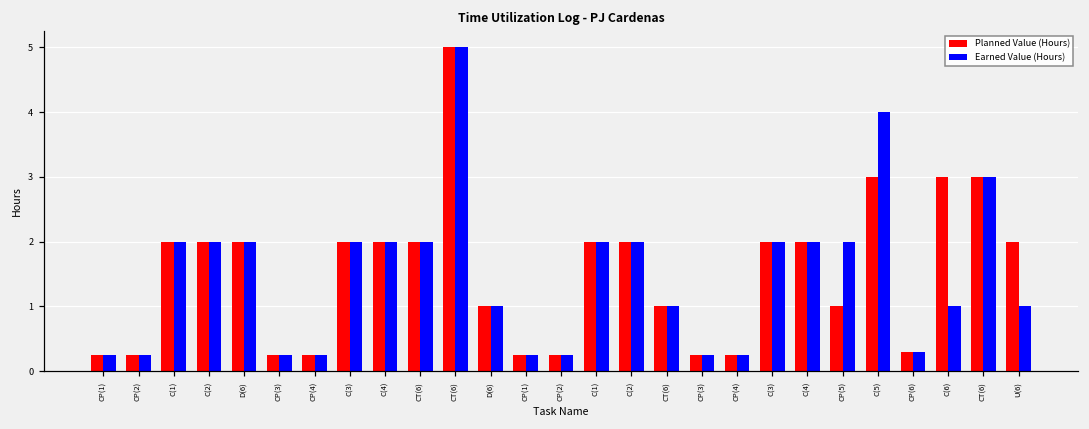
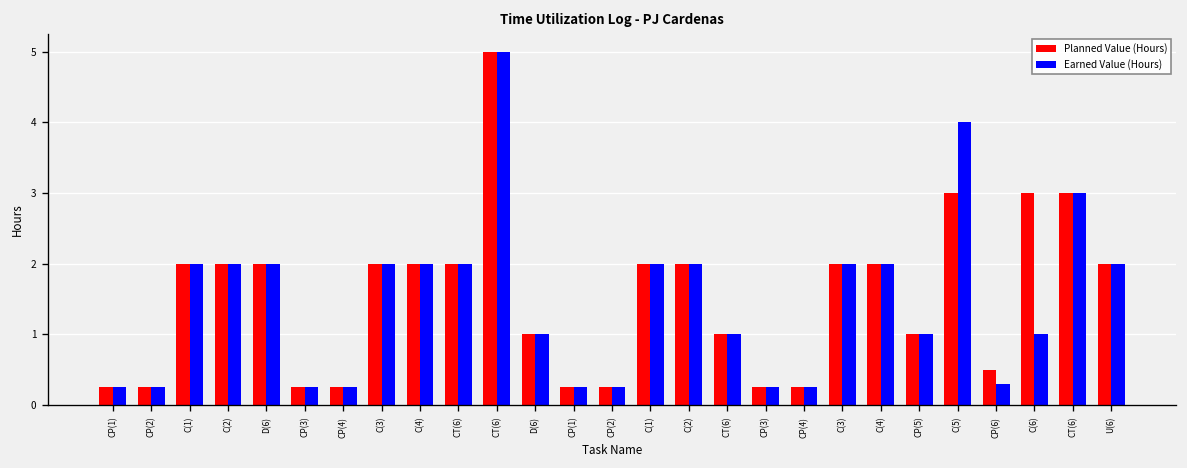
Earned Value (Hours), CP(5): 2 -> 1
Planned Value (Hours), CP(6): 0.3 -> 0.5
Earned Value (Hours), U(6): 1 -> 2
